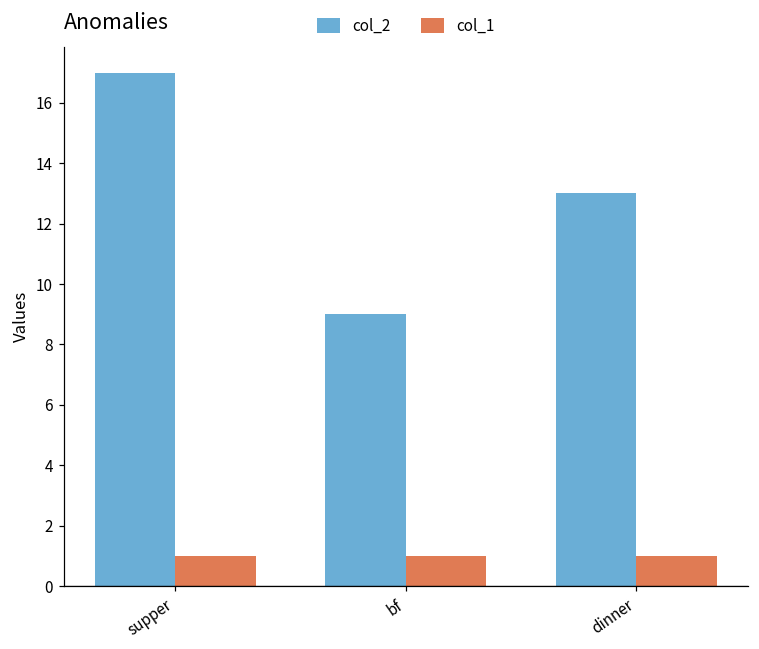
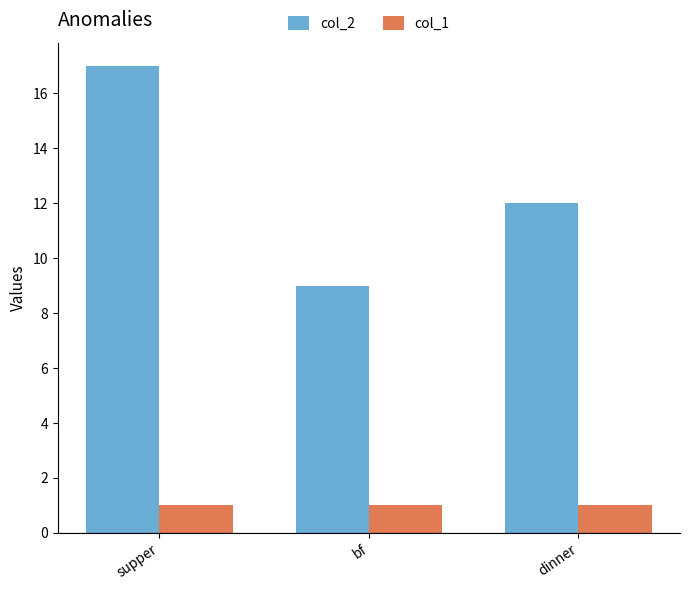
col_2, dinner: 13 -> 12
